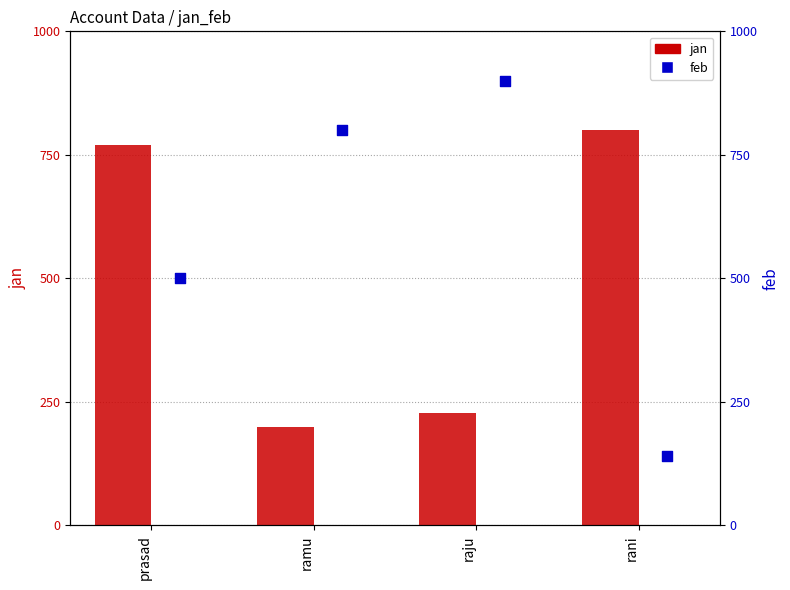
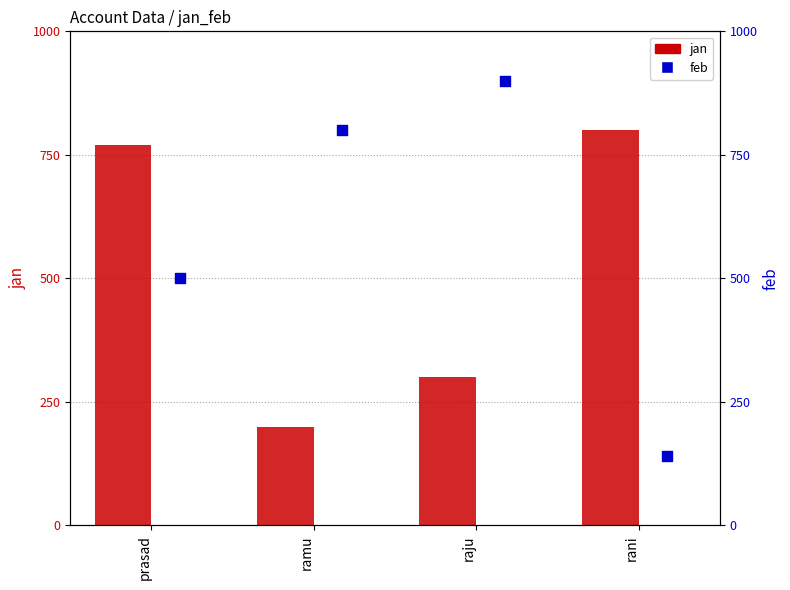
jan, raju: 230 -> 300
